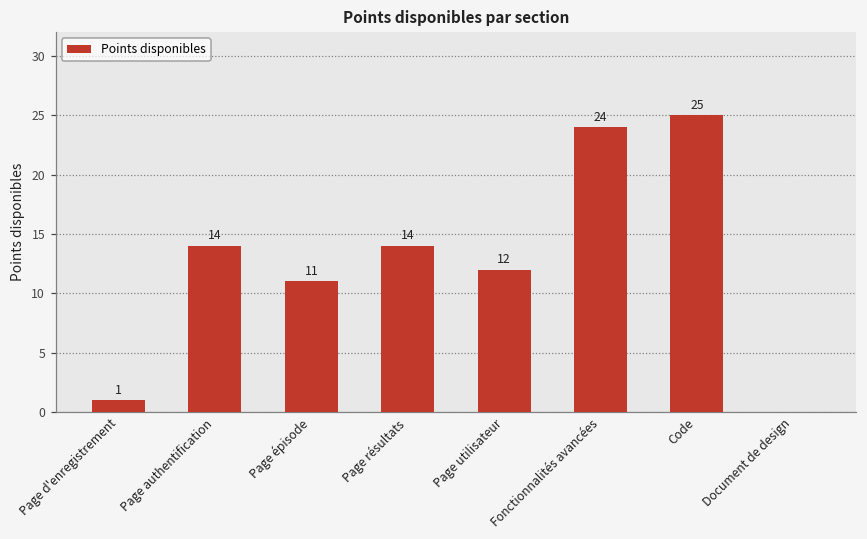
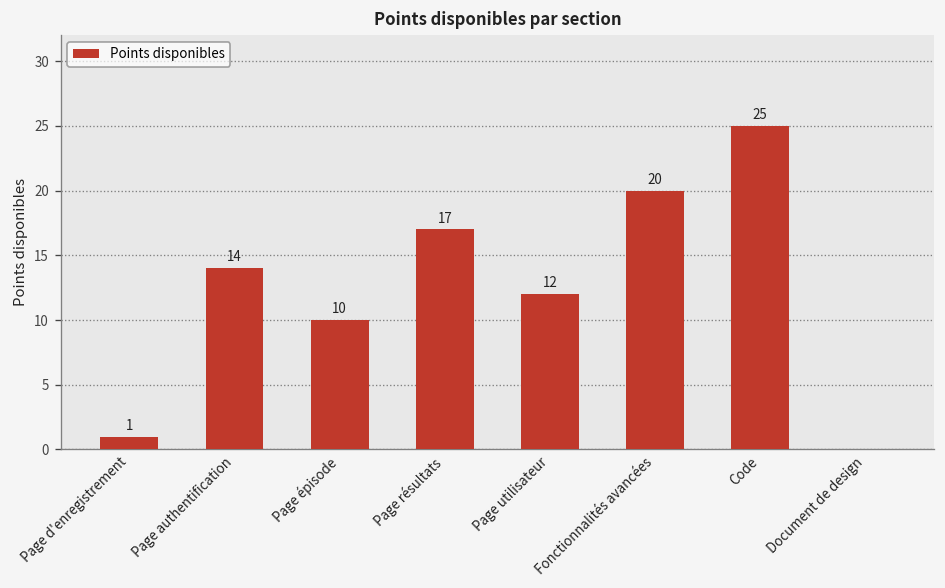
Page épisode: 11 -> 10
Page résultats: 14 -> 17
Fonctionnalités avancées: 24 -> 20
